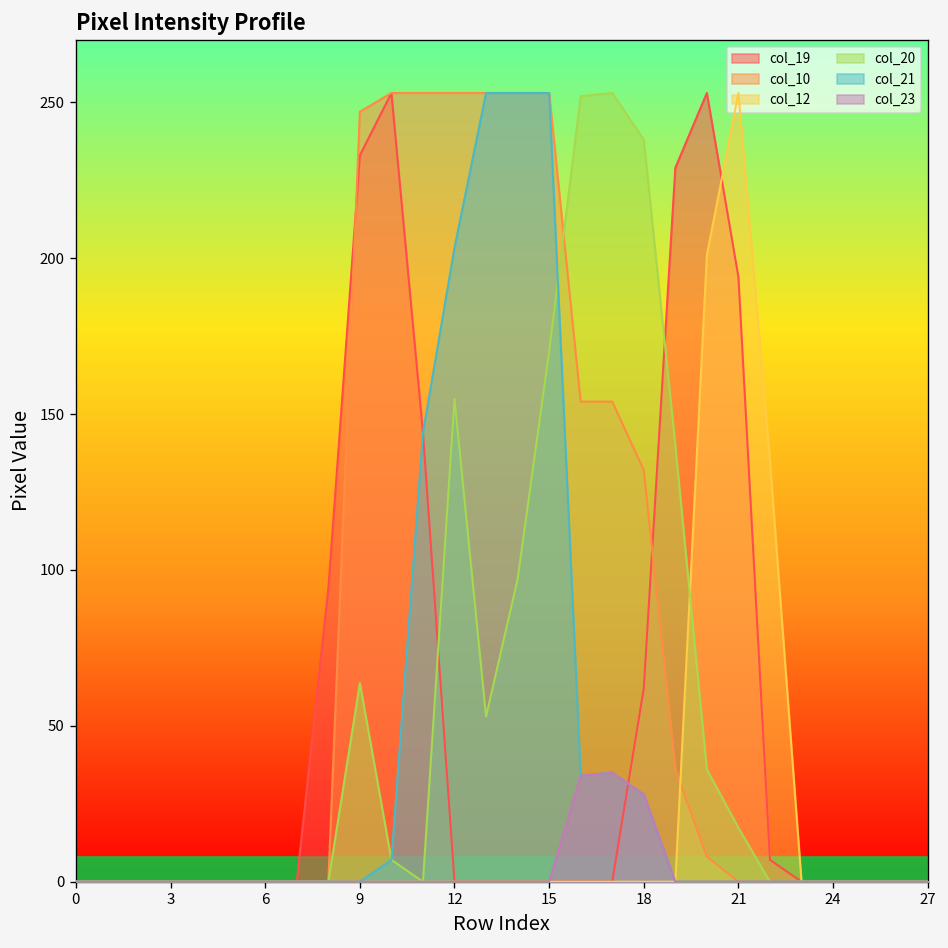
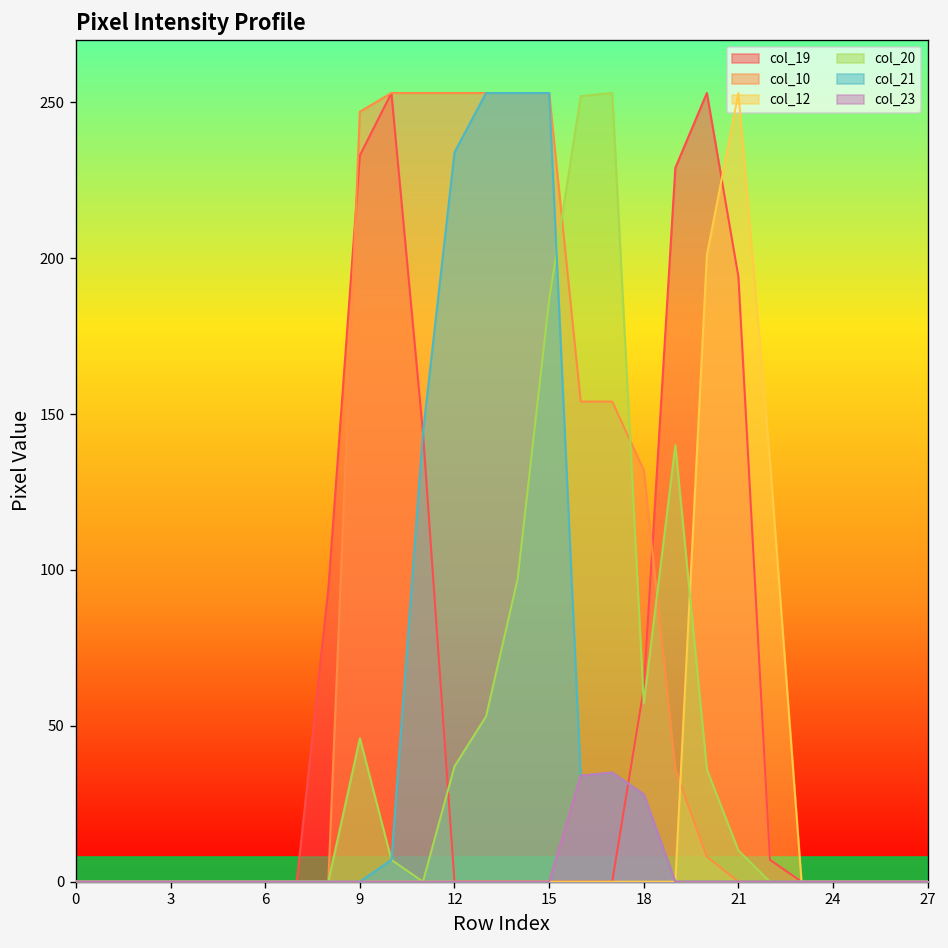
col_20, 9: 64 -> 46
col_20, 12: 155 -> 37
col_21, 12: 203 -> 234
col_20, 15: 170 -> 187
col_20, 18: 238 -> 57
col_20, 21: 17 -> 10
